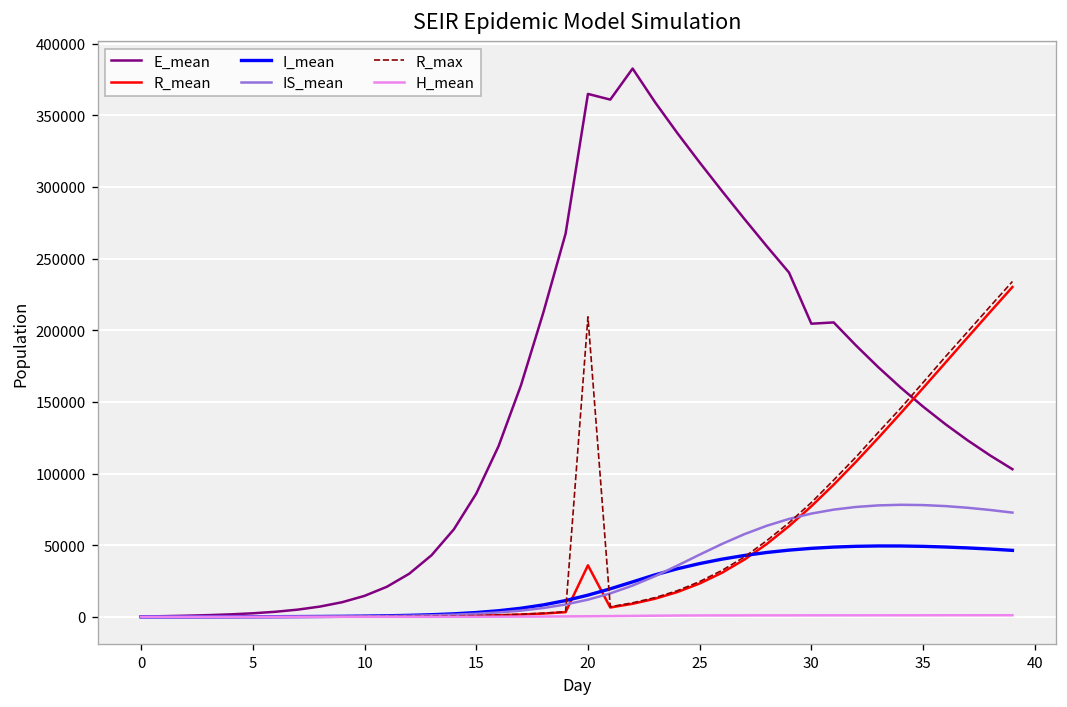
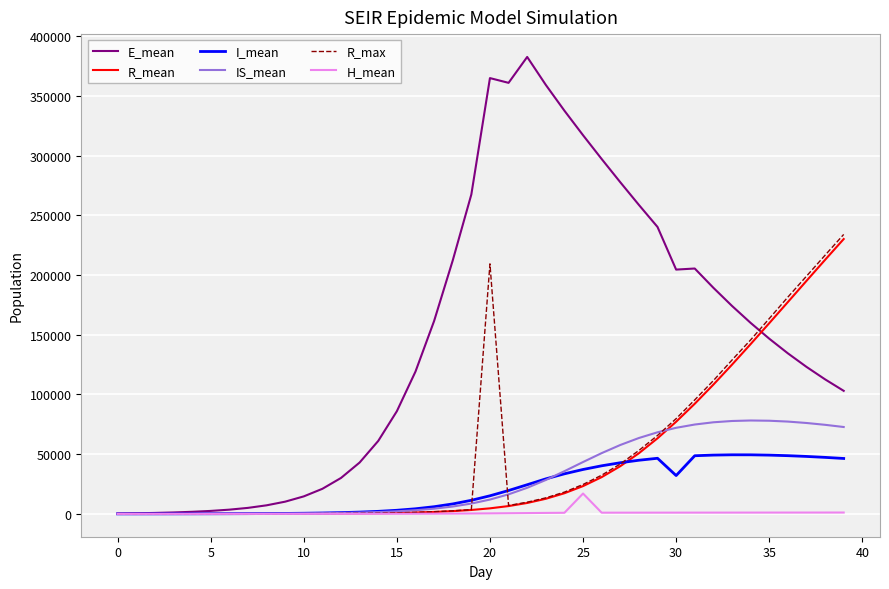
R_mean, 20: 36000 -> 5000
H_mean, 25: 1000 -> 17000
I_mean, 30: 48000 -> 32000
